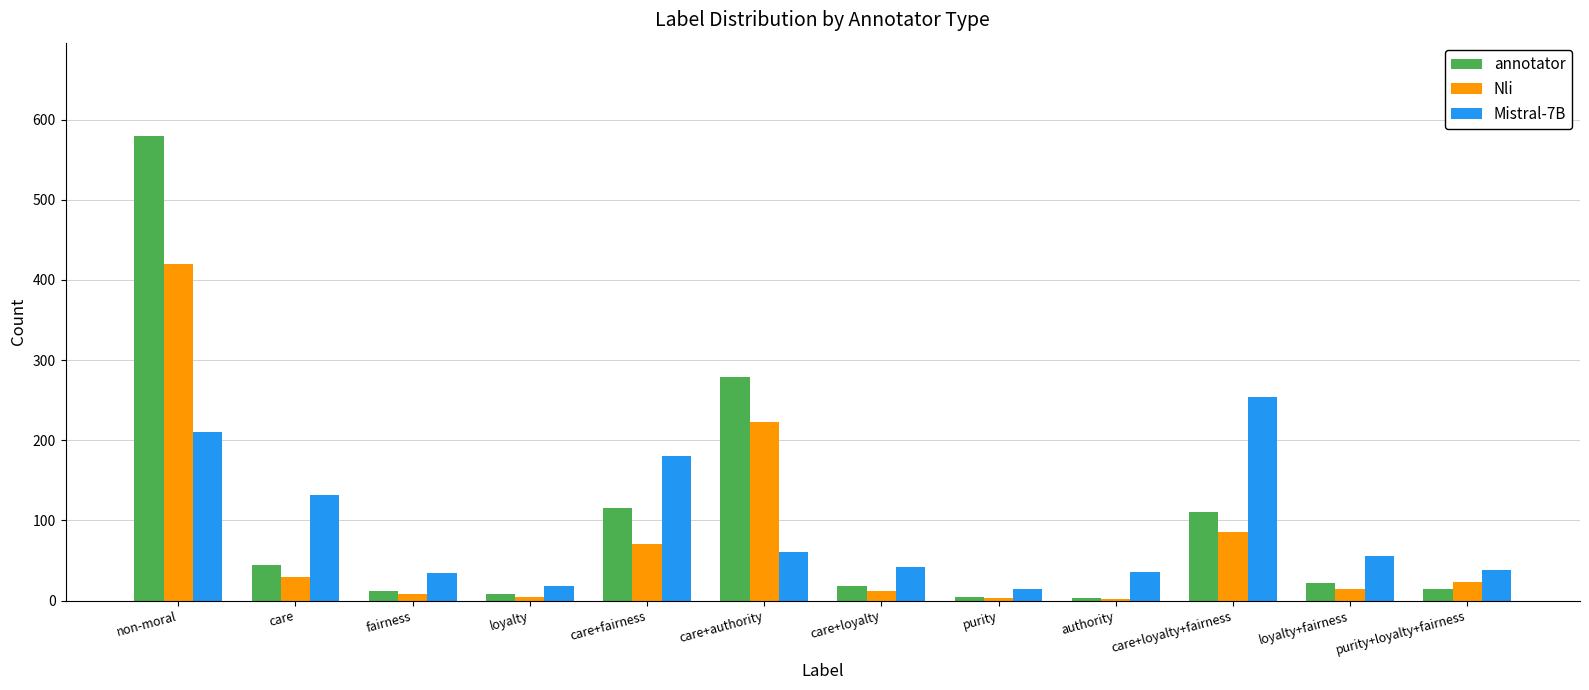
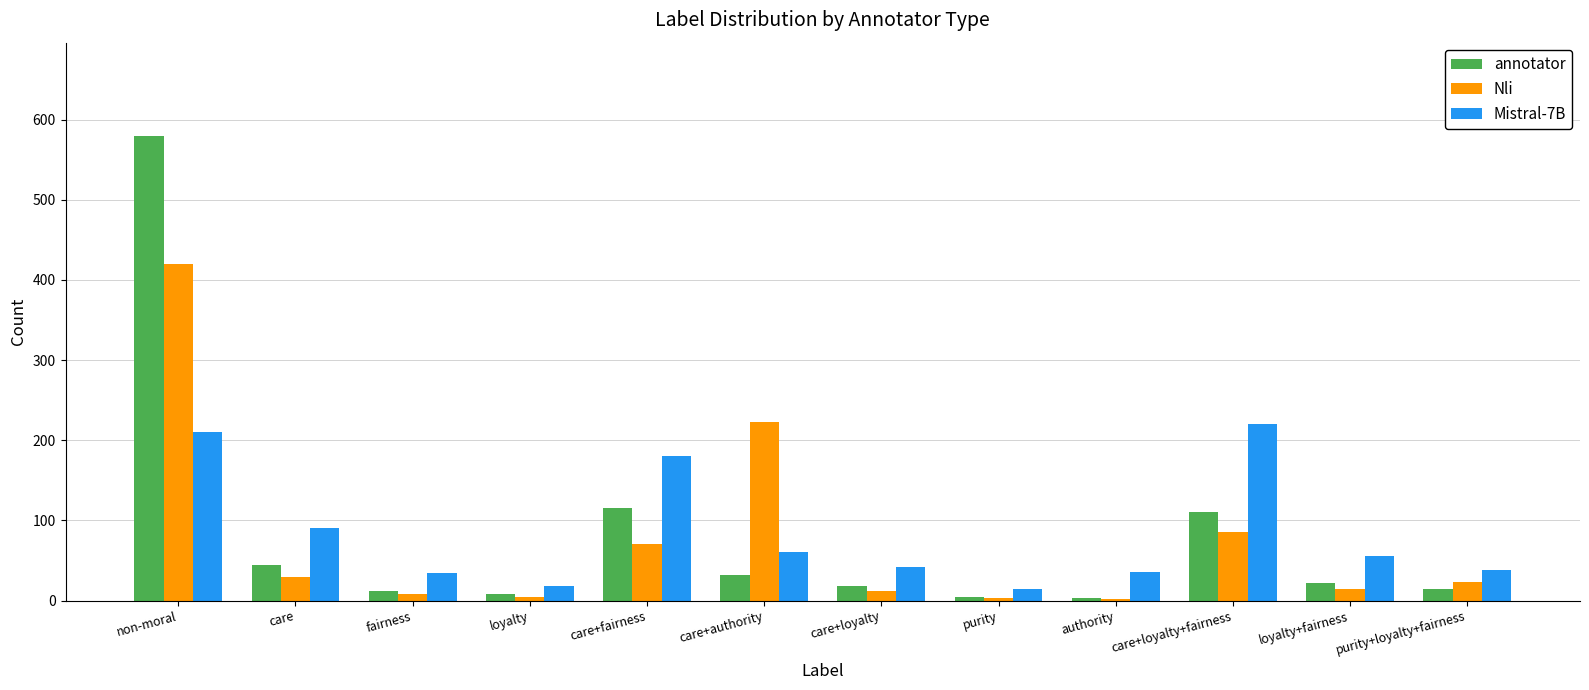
Mistral-7B, care: 130 -> 90
annotator, care+authority: 280 -> 30
Mistral-7B, care+loyalty+fairness: 250 -> 220
